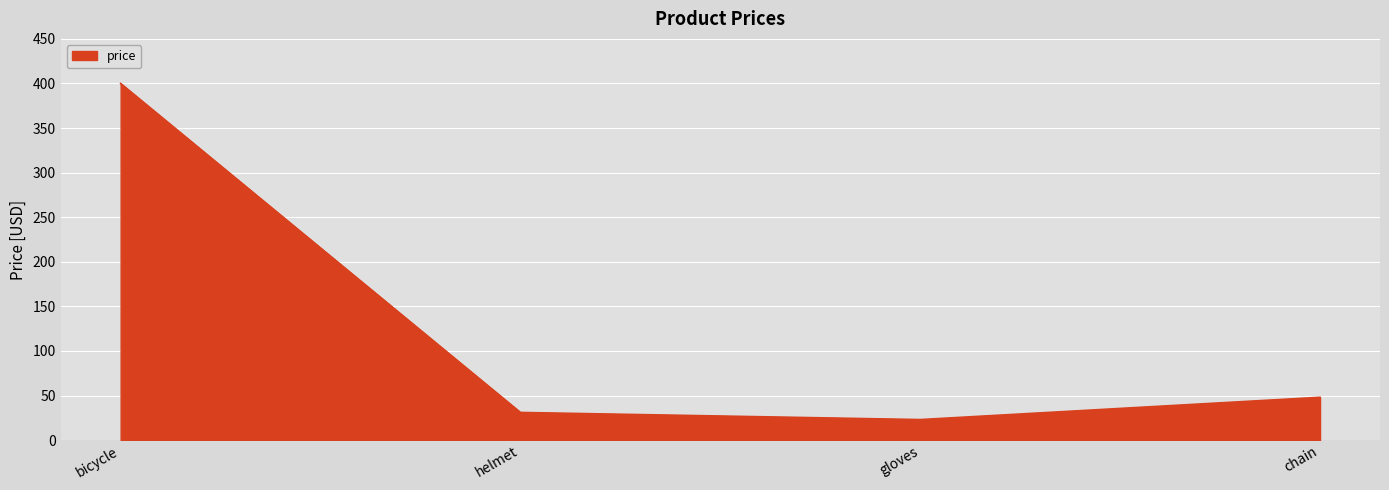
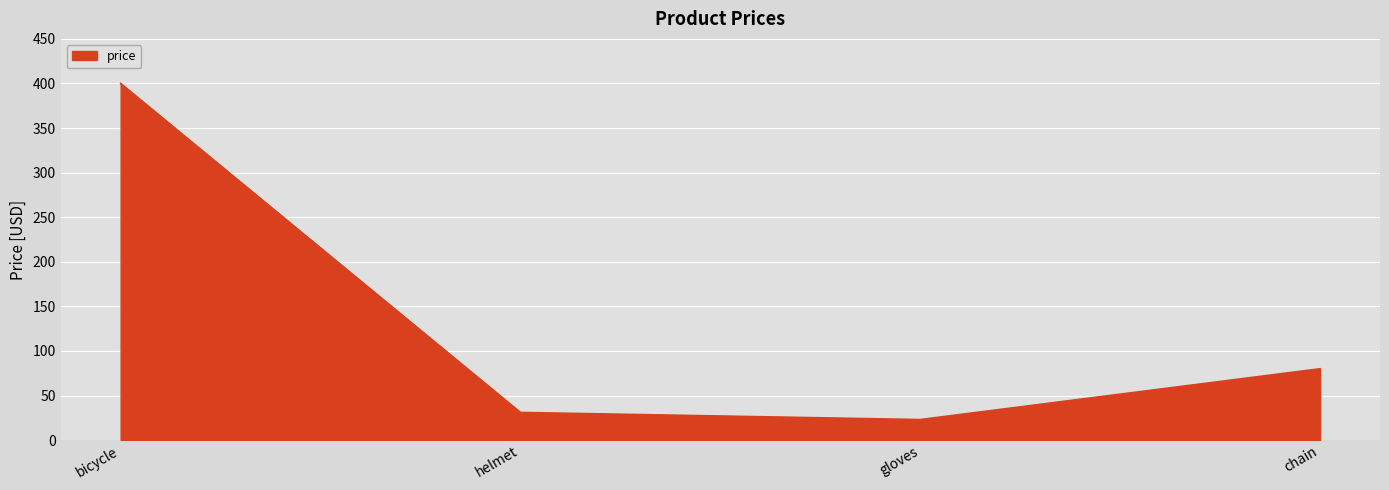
chain: 50 -> 80
